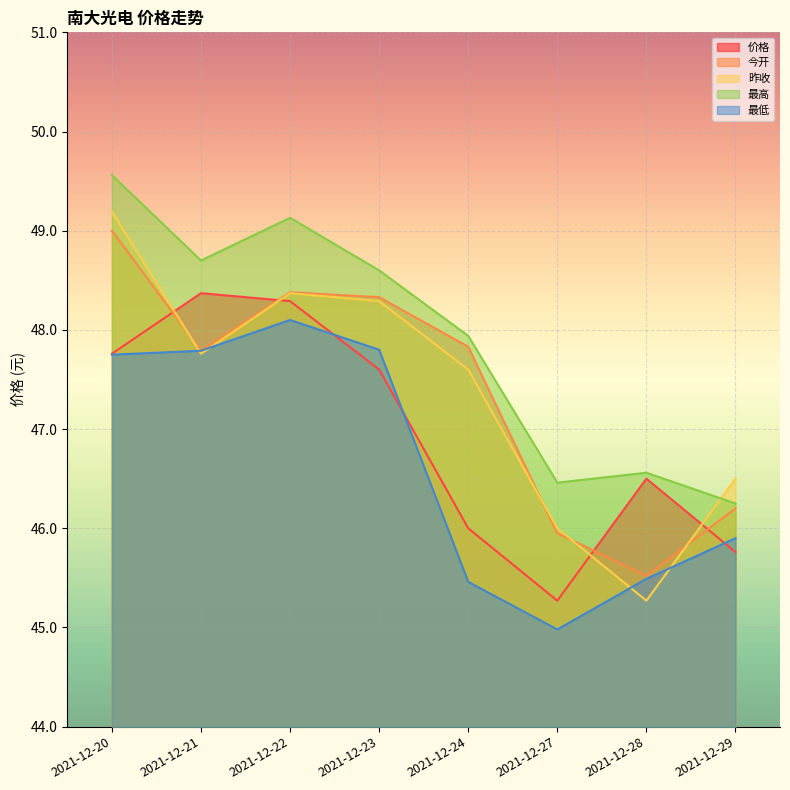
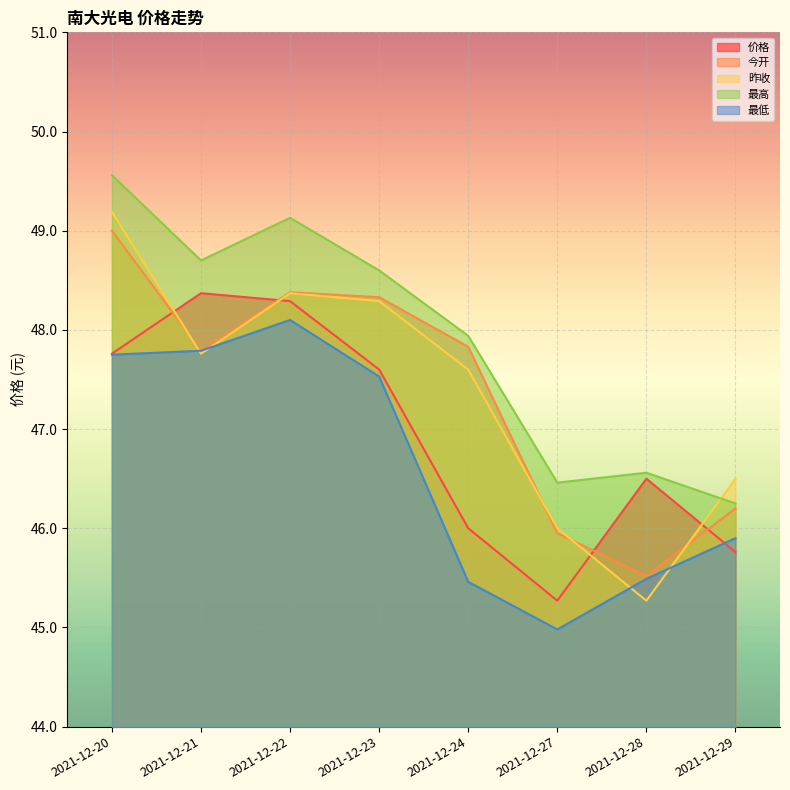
最低, 2021-12-23: 47.8 -> 47.5
